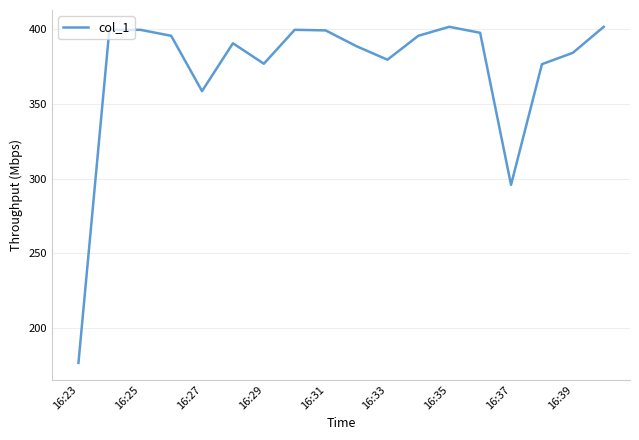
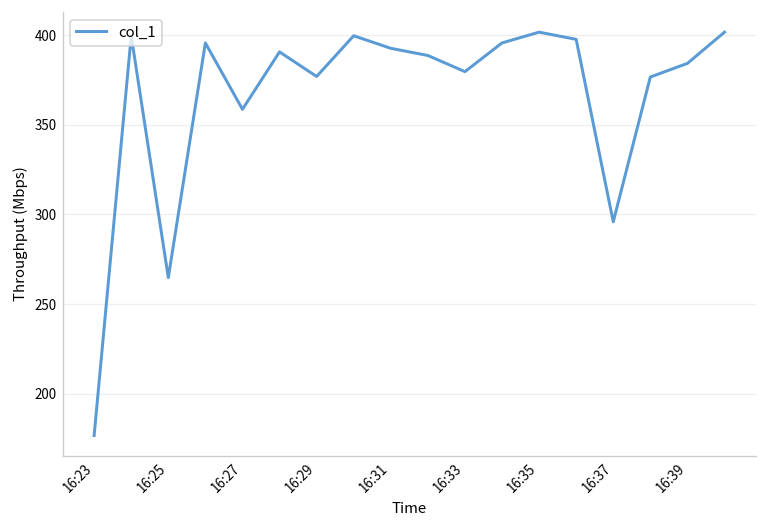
16:25: 400 -> 265
16:31: 399 -> 393
